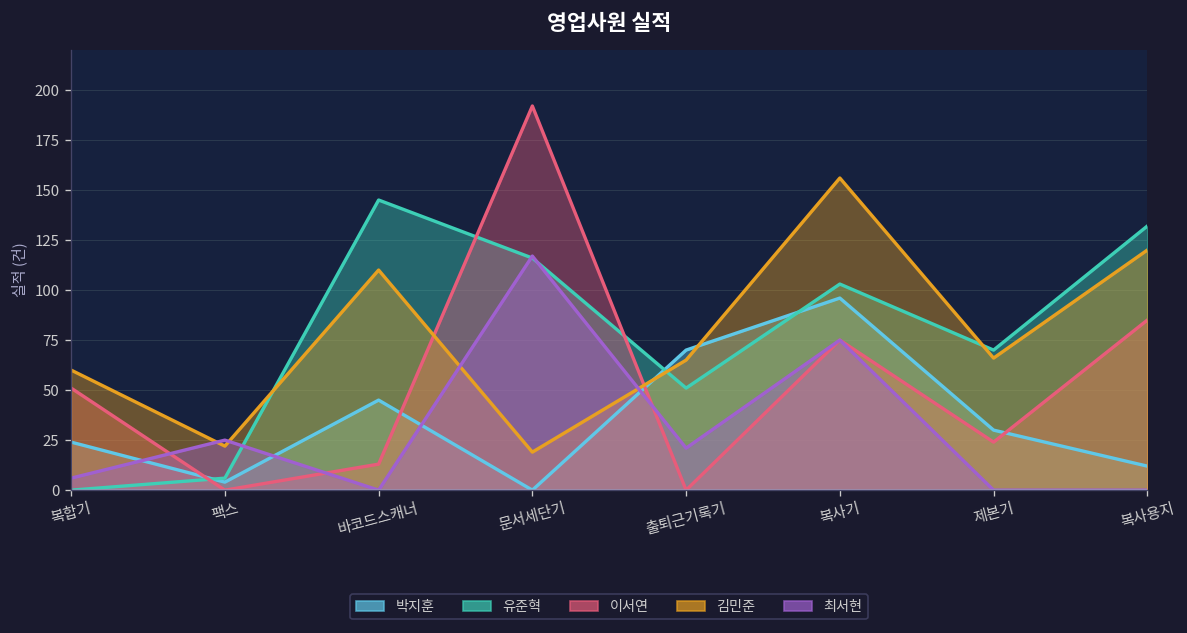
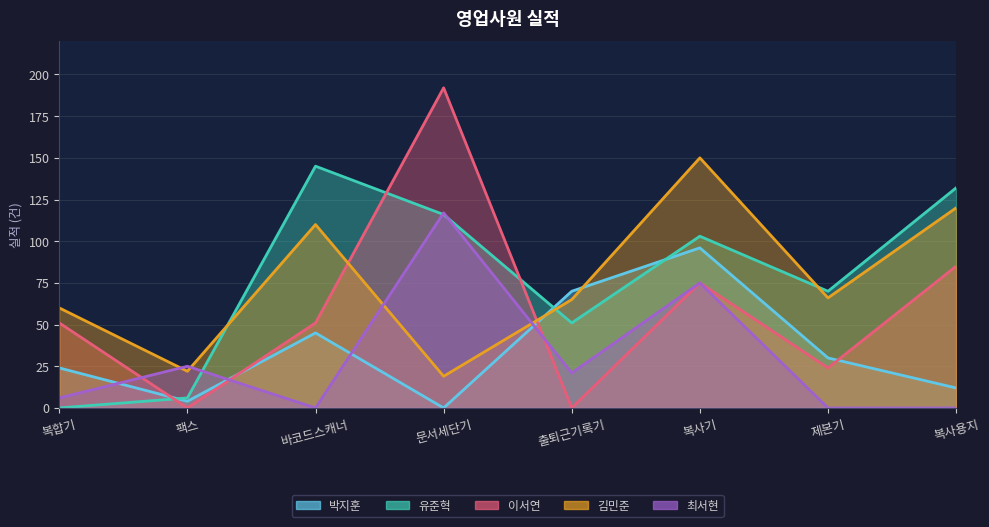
이서연, 바코드스캐너: 13 -> 51
김민준, 복사기: 156 -> 150
